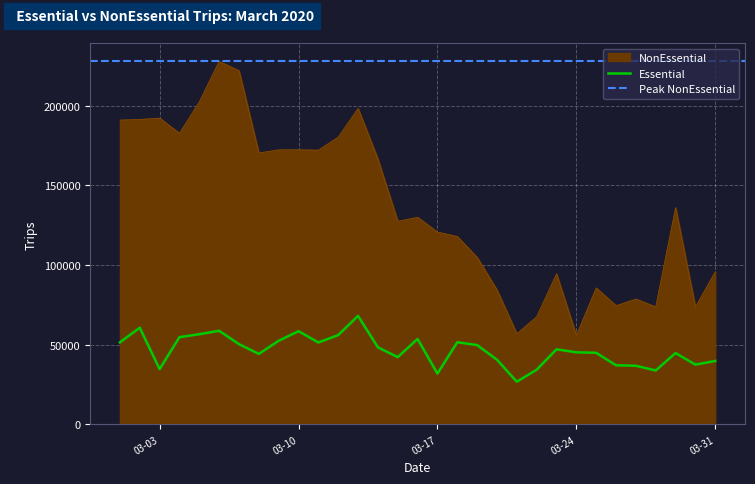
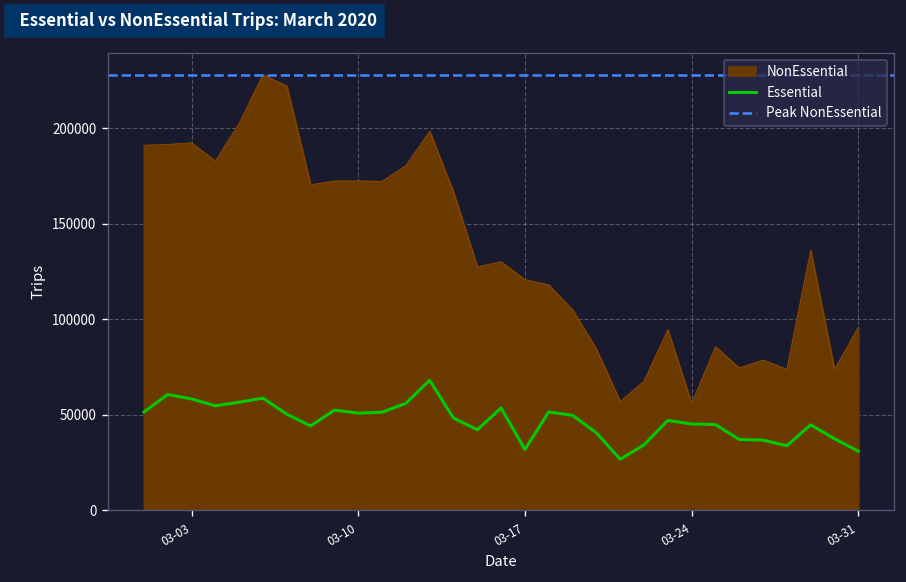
Essential, 03-03: 35000 -> 58000
Essential, 03-10: 58000 -> 51000
Essential, 03-31: 40000 -> 31000
